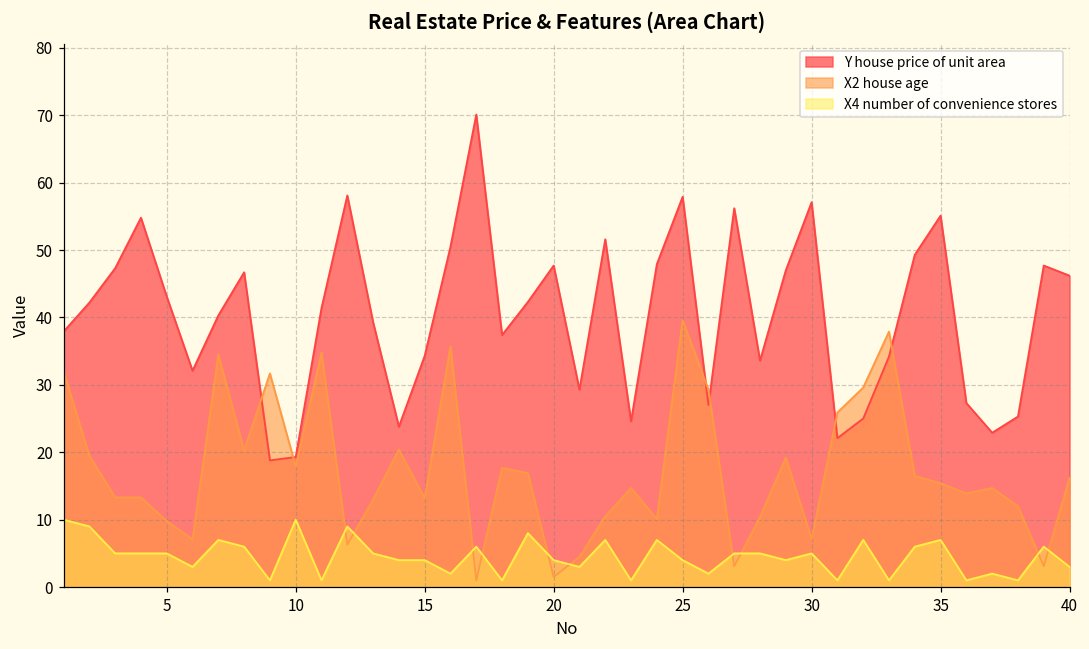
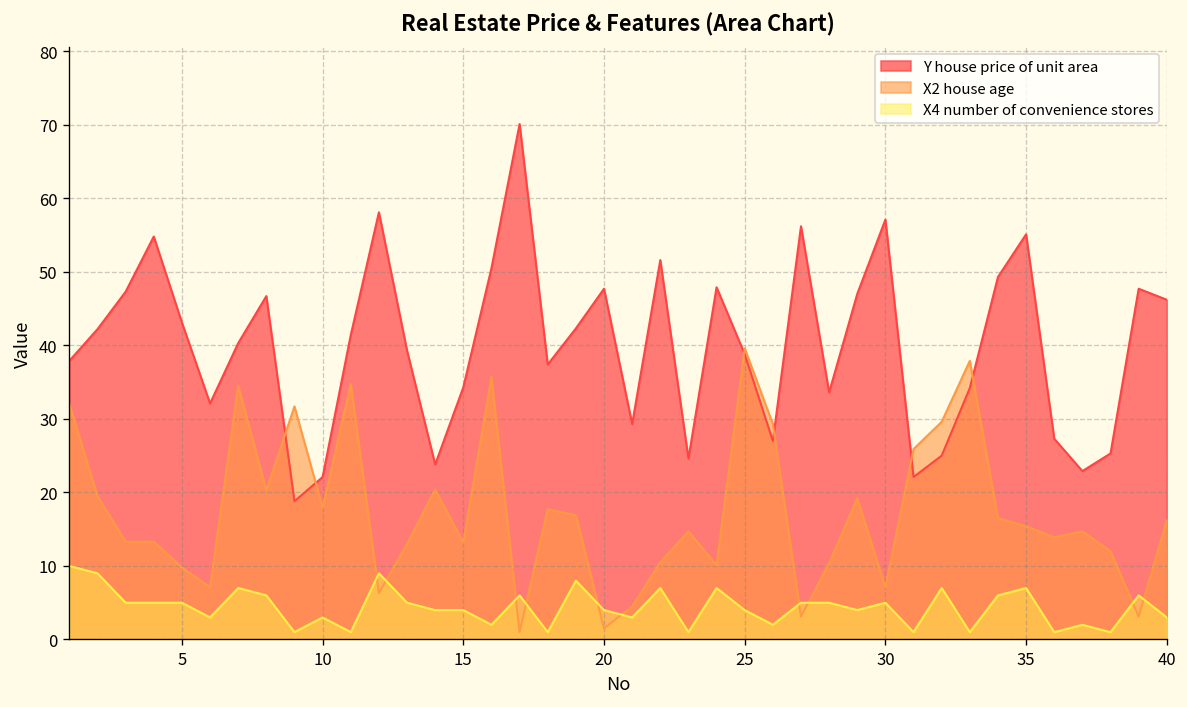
Y house price of unit area, 10: 19 -> 22
X4 number of convenience stores, 10: 10 -> 3
Y house price of unit area, 25: 58 -> 39
